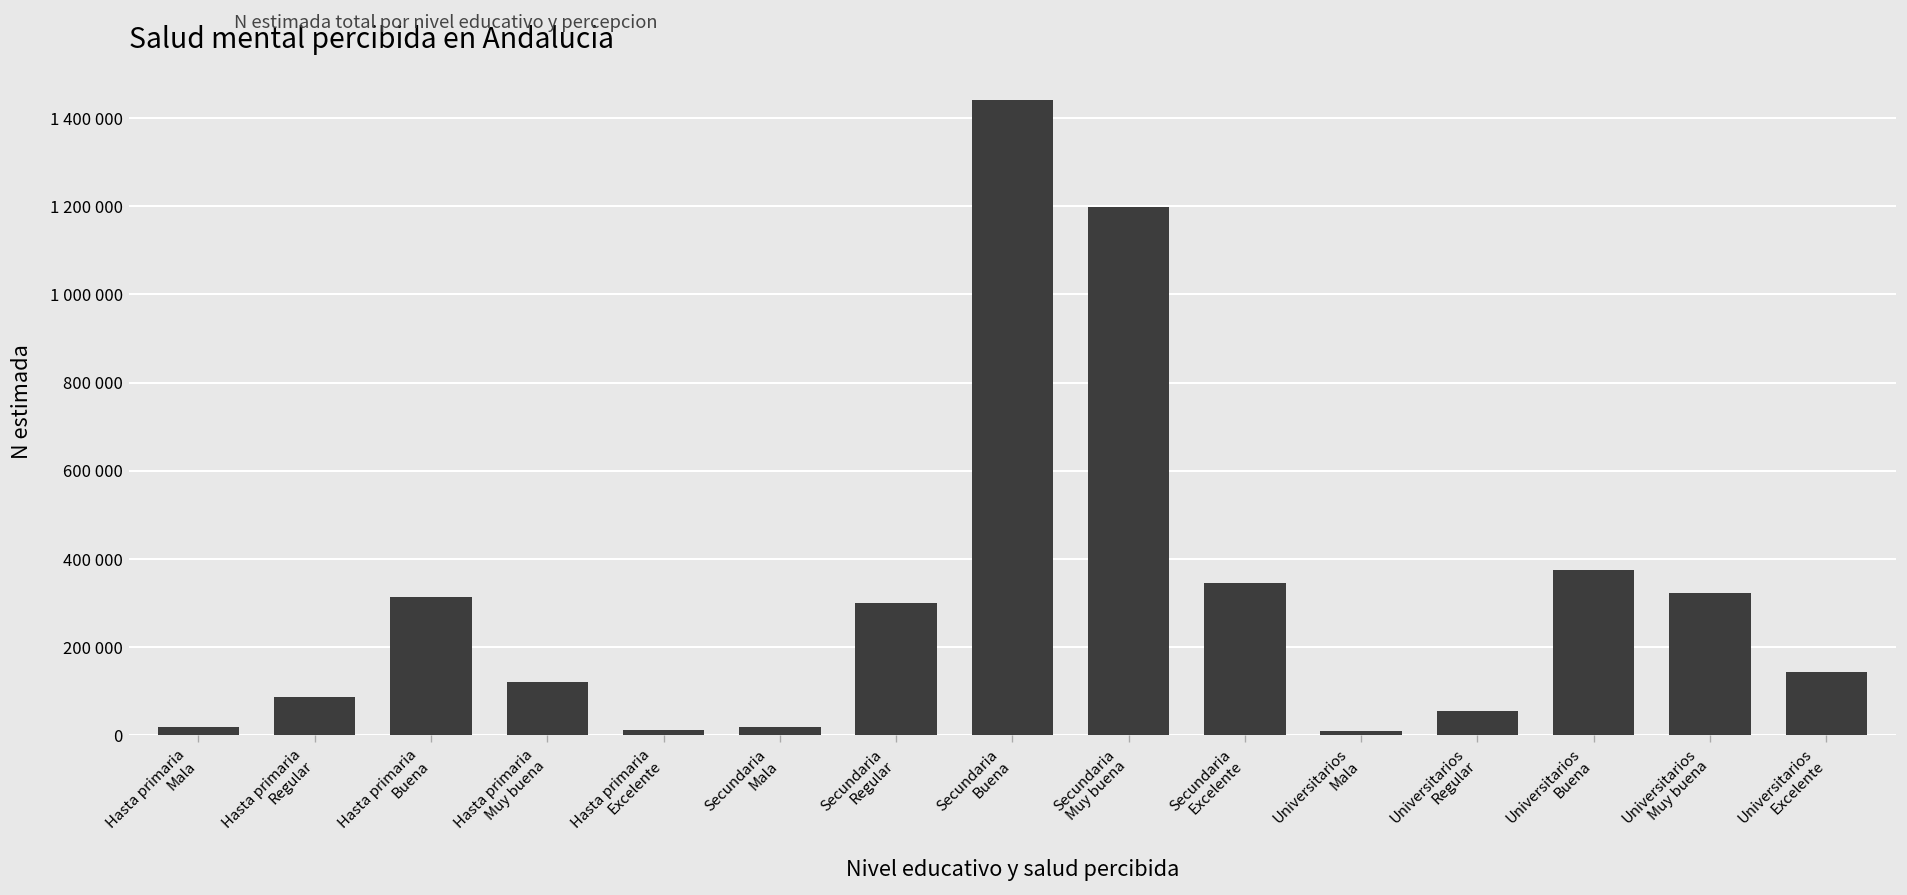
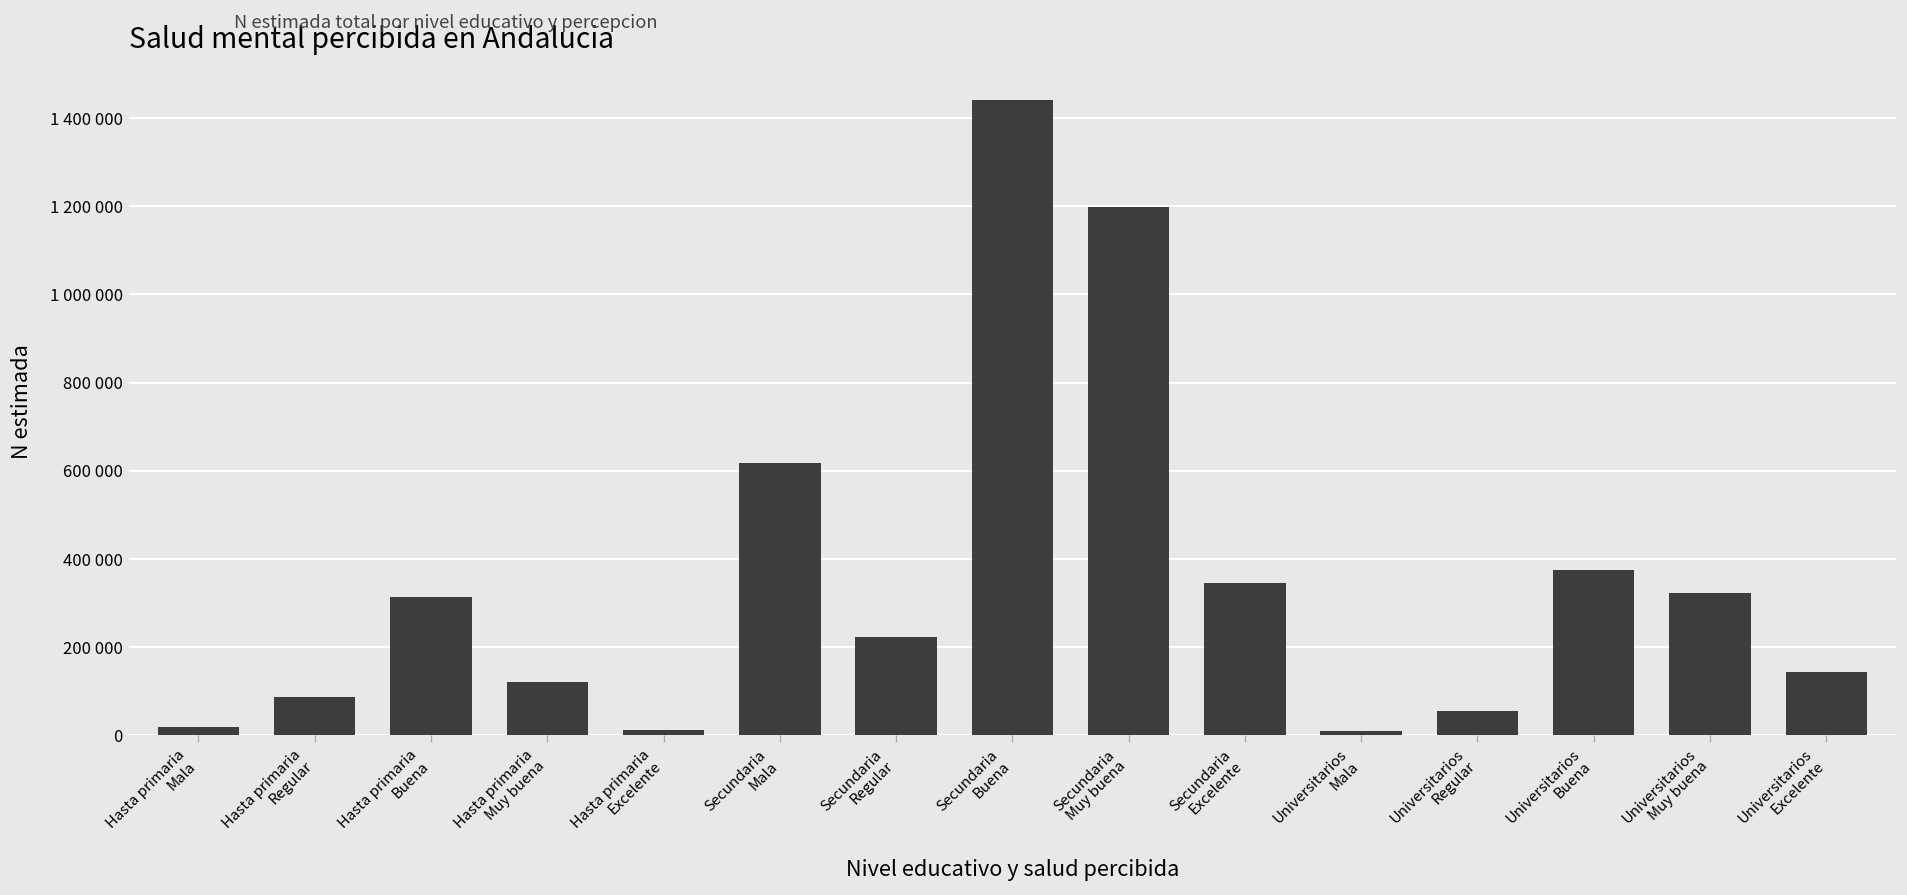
Secundaria Mala: 20000 -> 620000
Secundaria Regular: 300000 -> 220000
